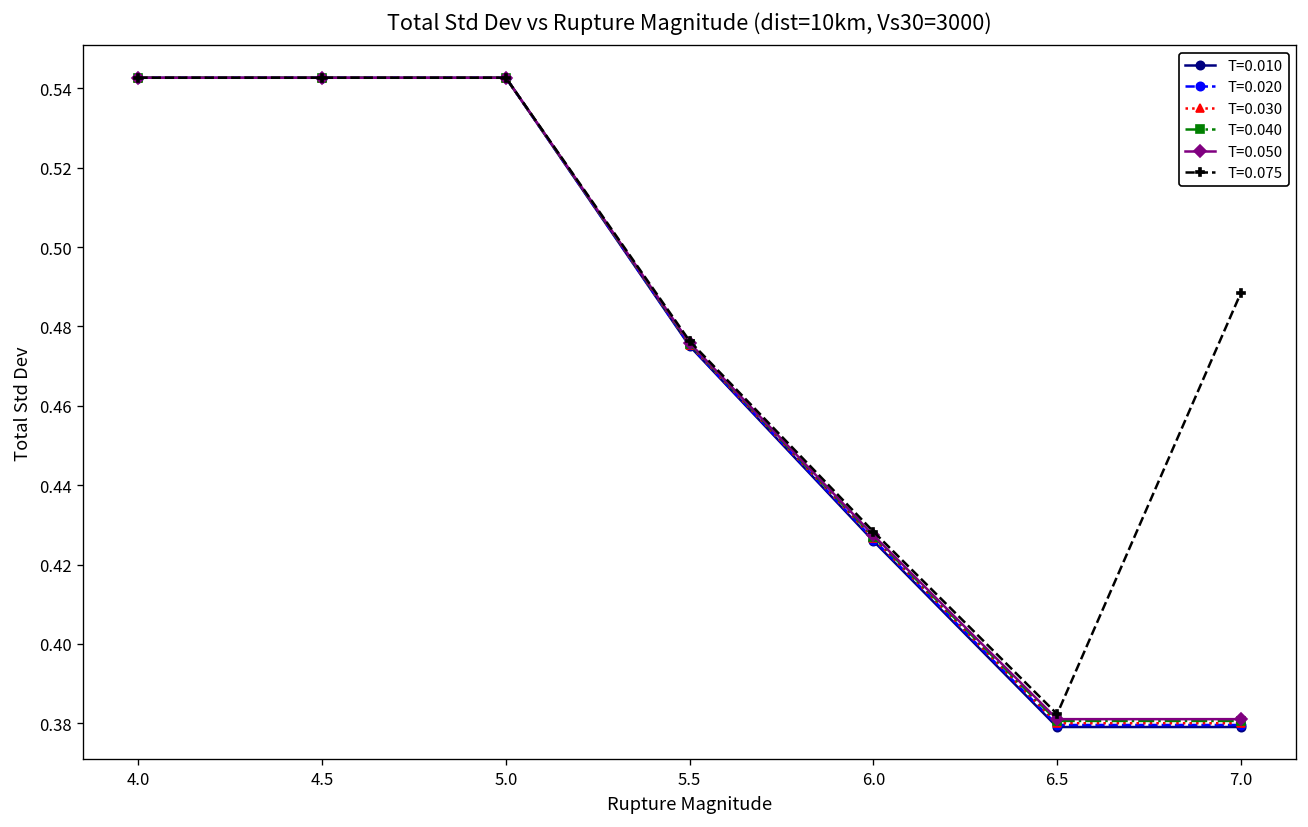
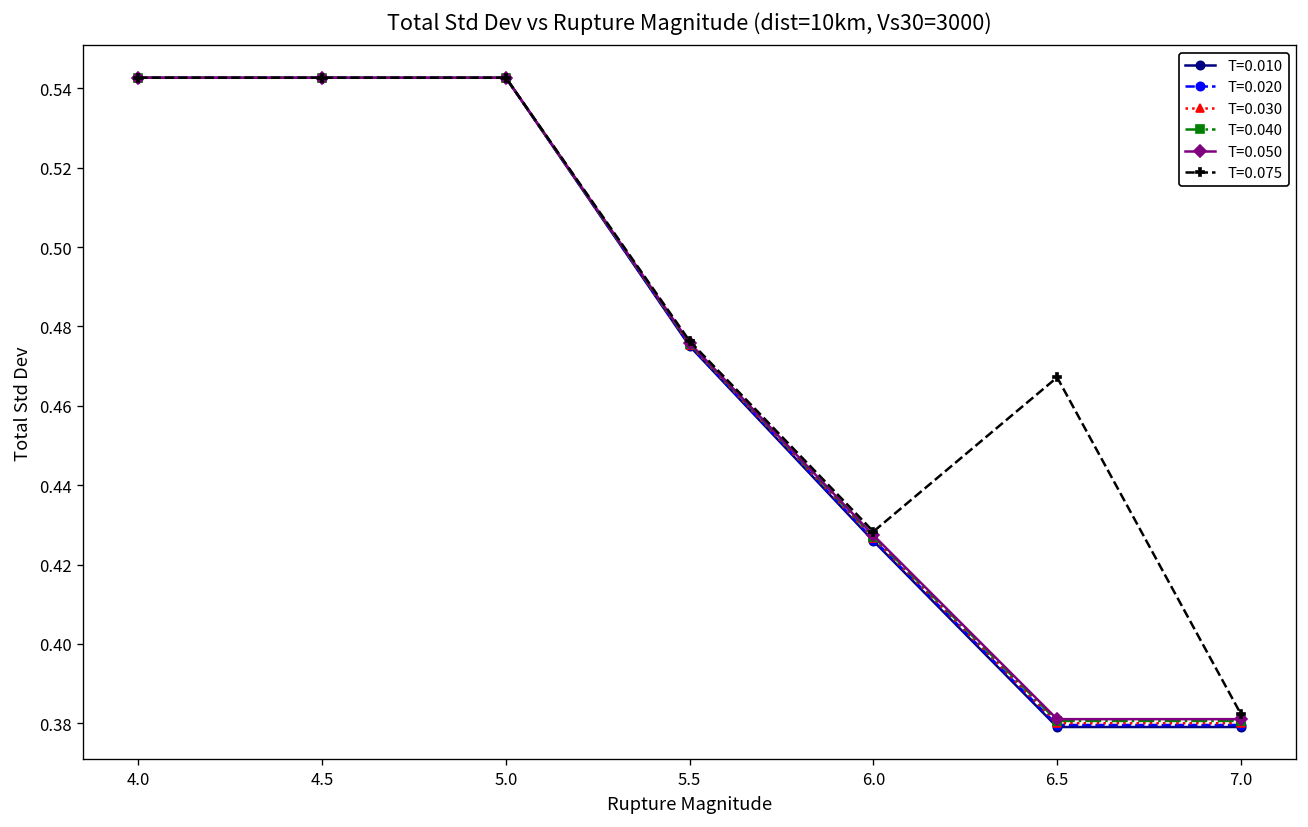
T=0.075, 6.5: 0.382 -> 0.467
T=0.075, 7.0: 0.488 -> 0.382
